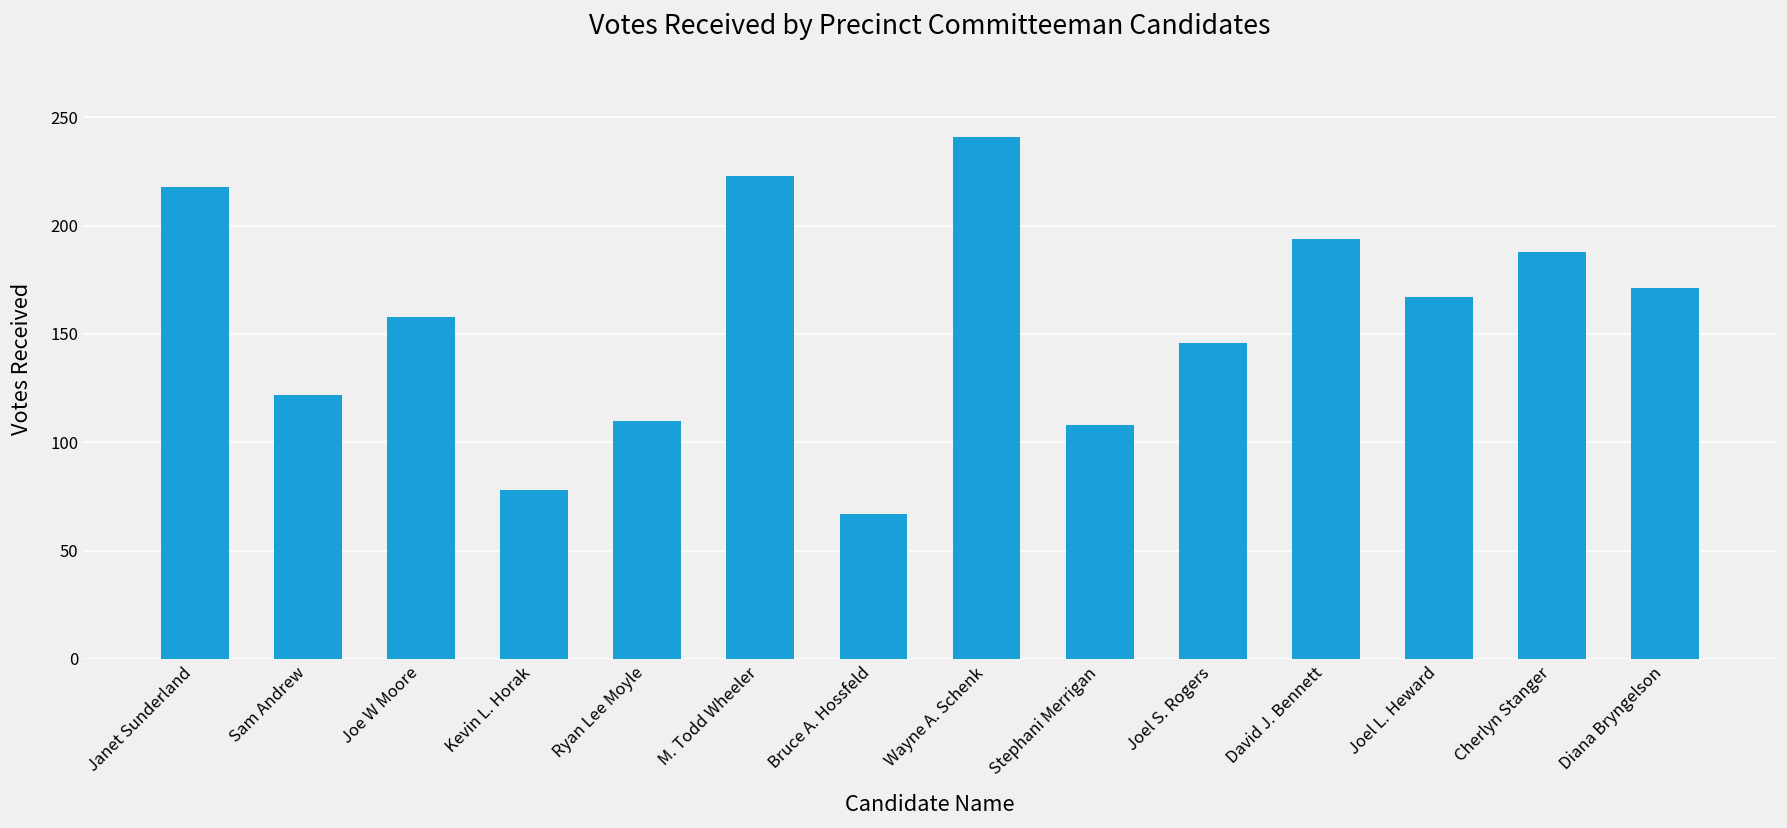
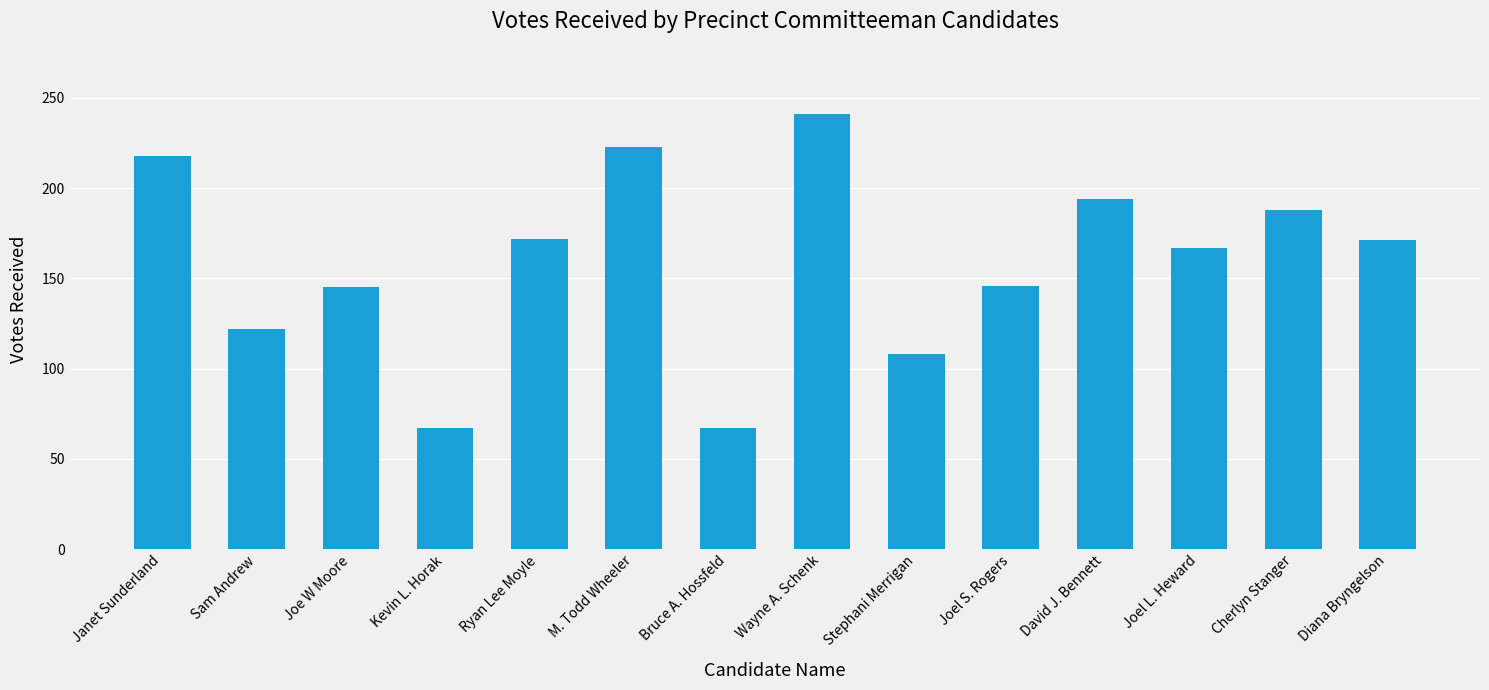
Joe W Moore: 158 -> 145
Kevin L. Horak: 78 -> 67
Ryan Lee Moyle: 110 -> 172
